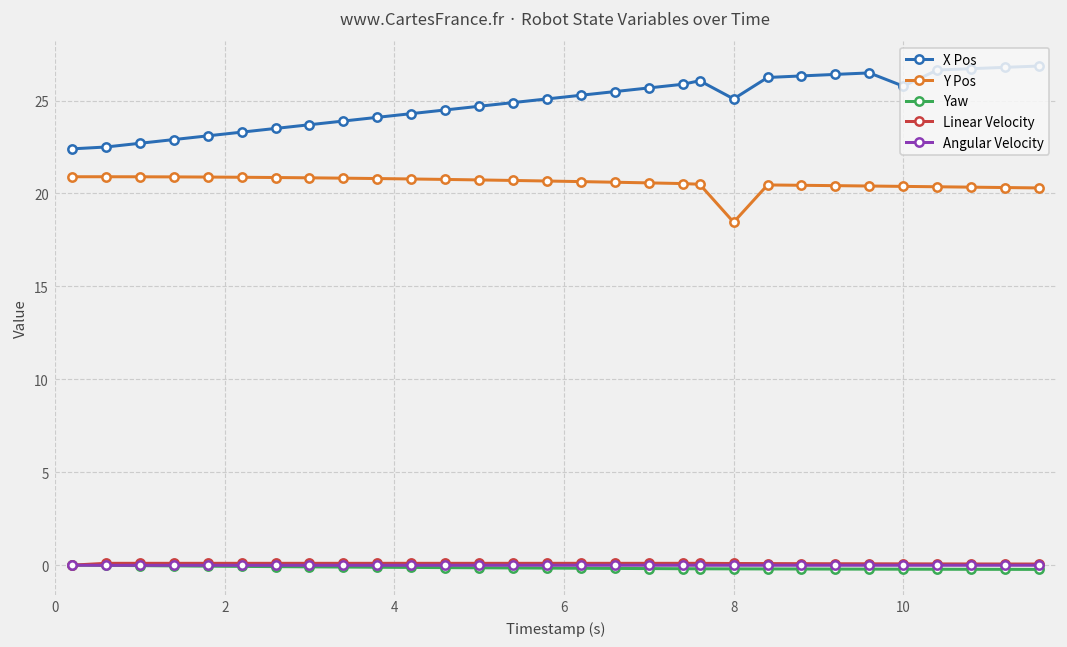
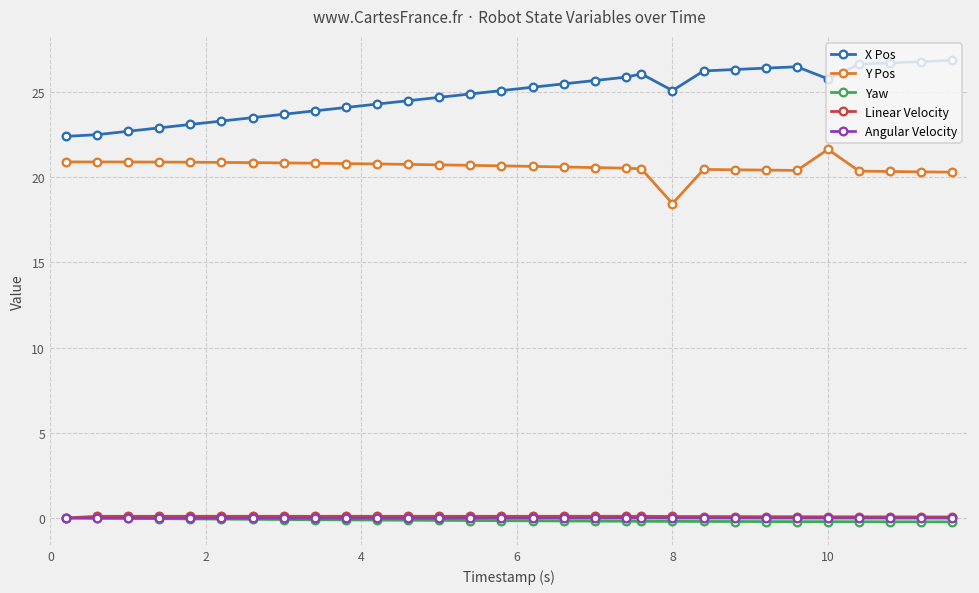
Y Pos, 10: 20.4 -> 21.6
